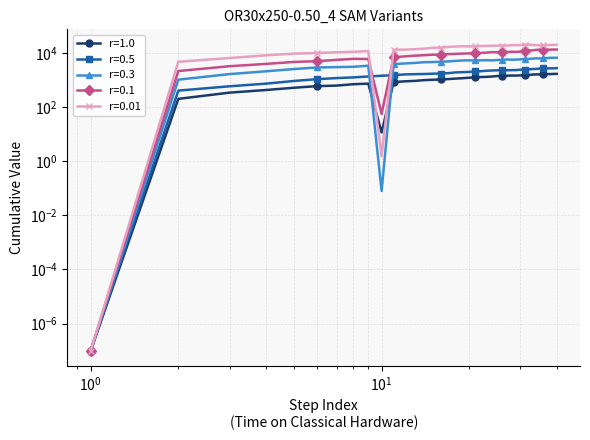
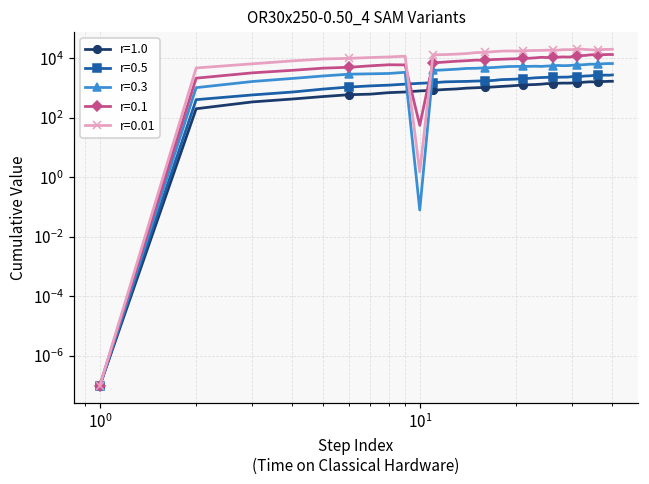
r=1.0, 10^1: 12 -> 800
